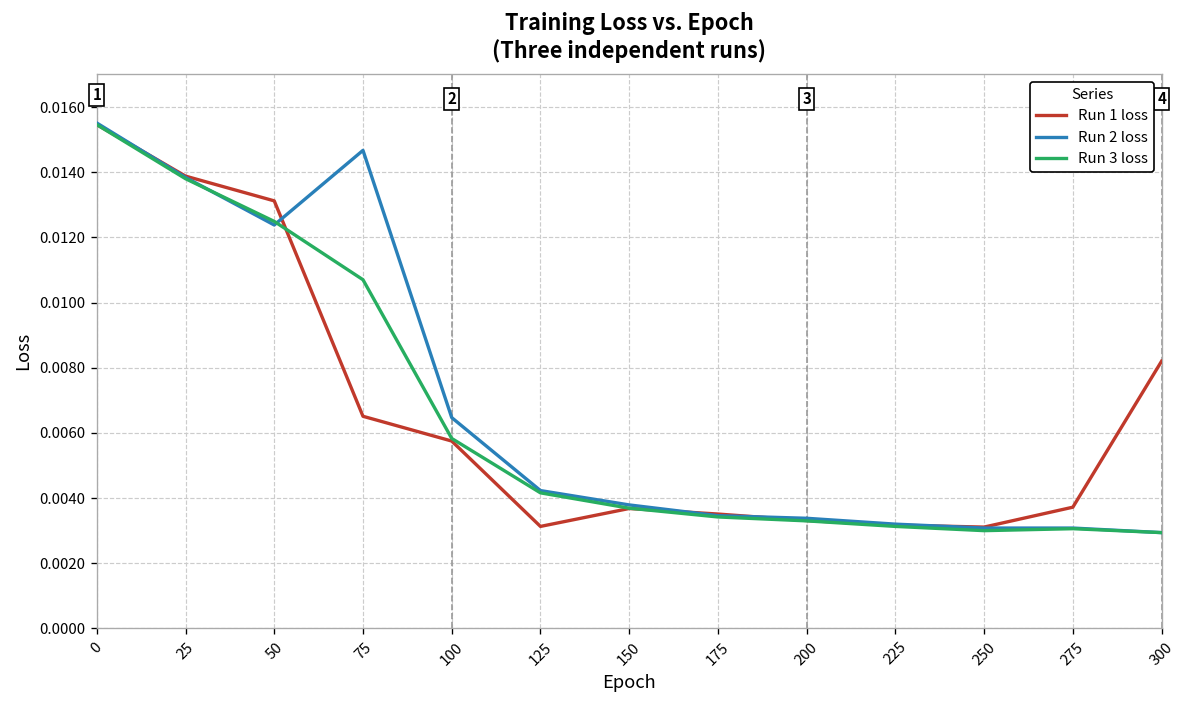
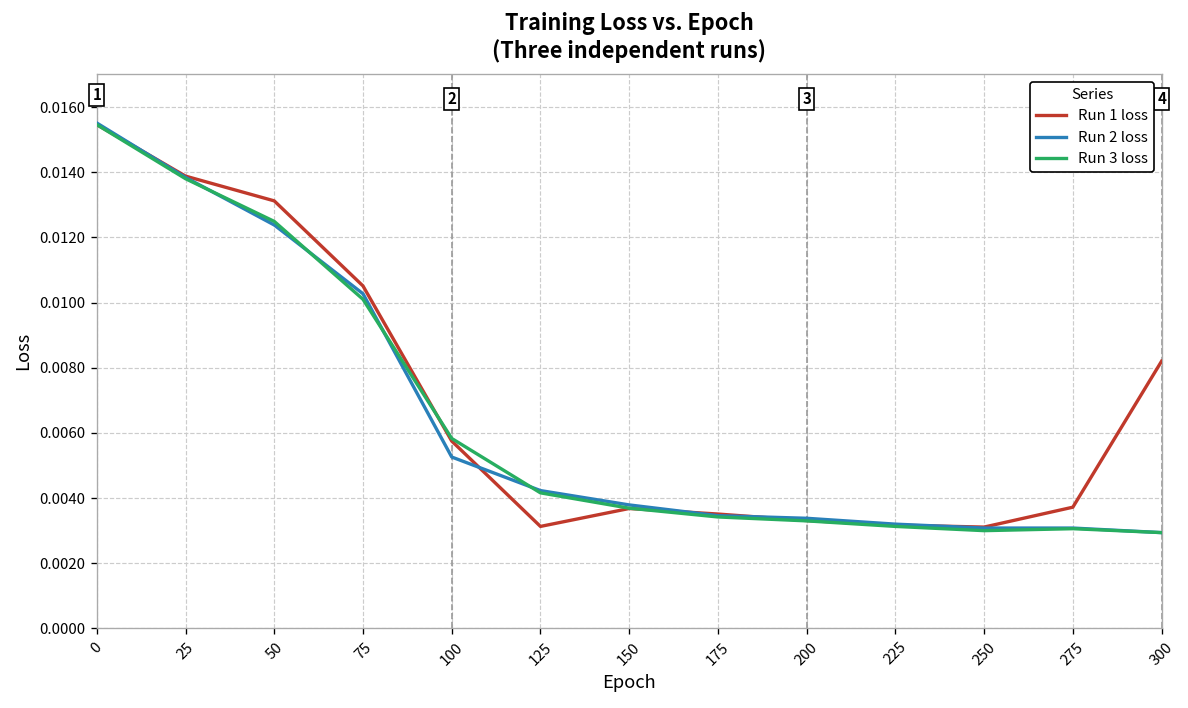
Run 1 loss, 75: 0.0065 -> 0.0105
Run 2 loss, 75: 0.0147 -> 0.0103
Run 3 loss, 75: 0.0107 -> 0.0101
Run 2 loss, 100: 0.0065 -> 0.0053
